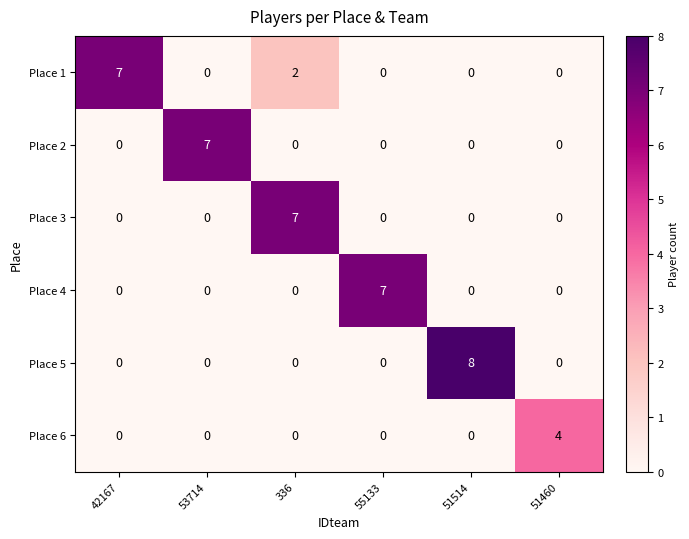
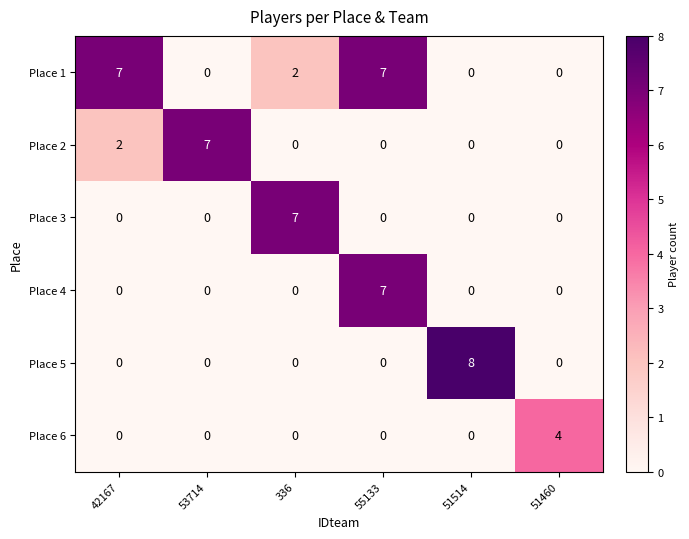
Place 1, 55133: 0 -> 7
Place 2, 42167: 0 -> 2
